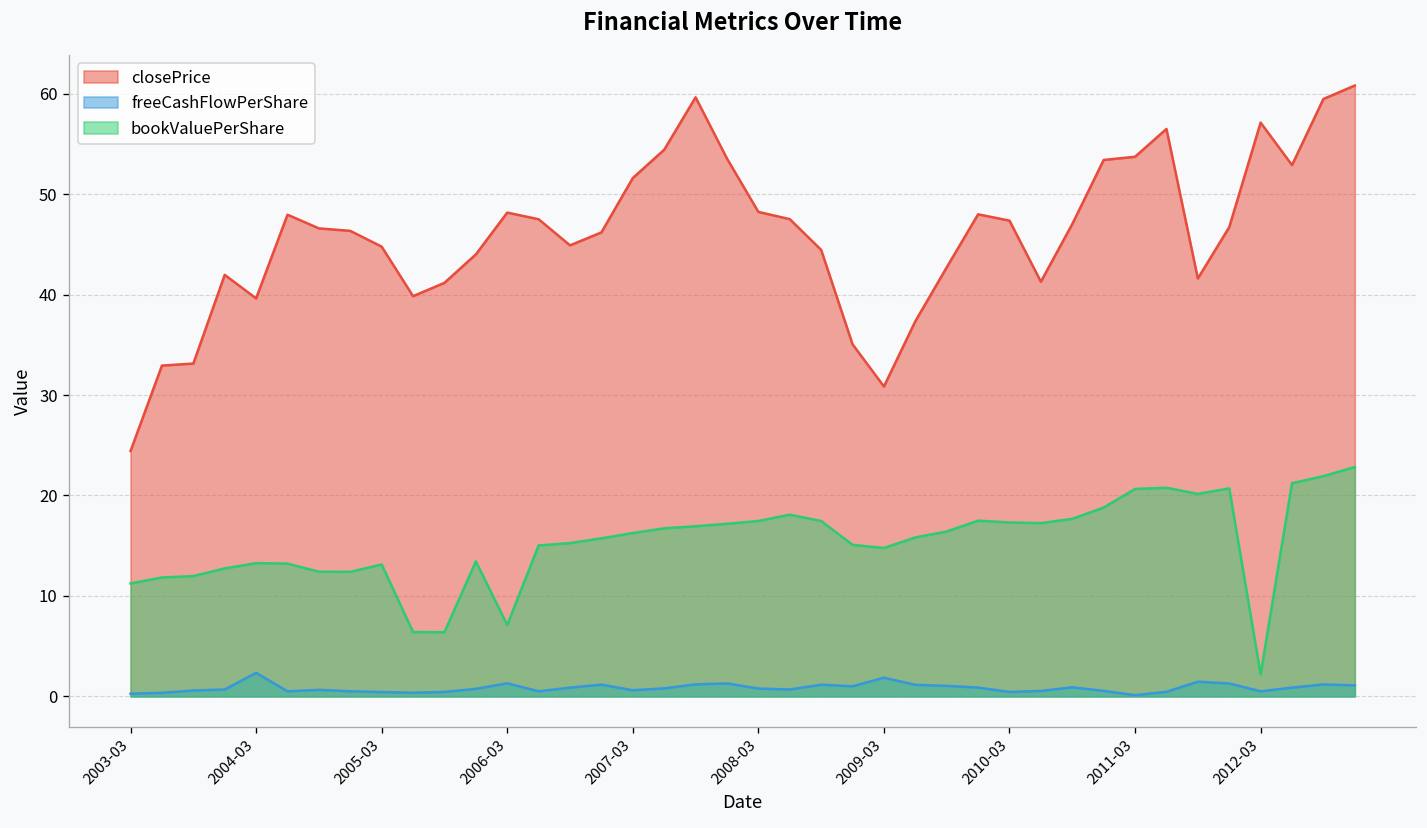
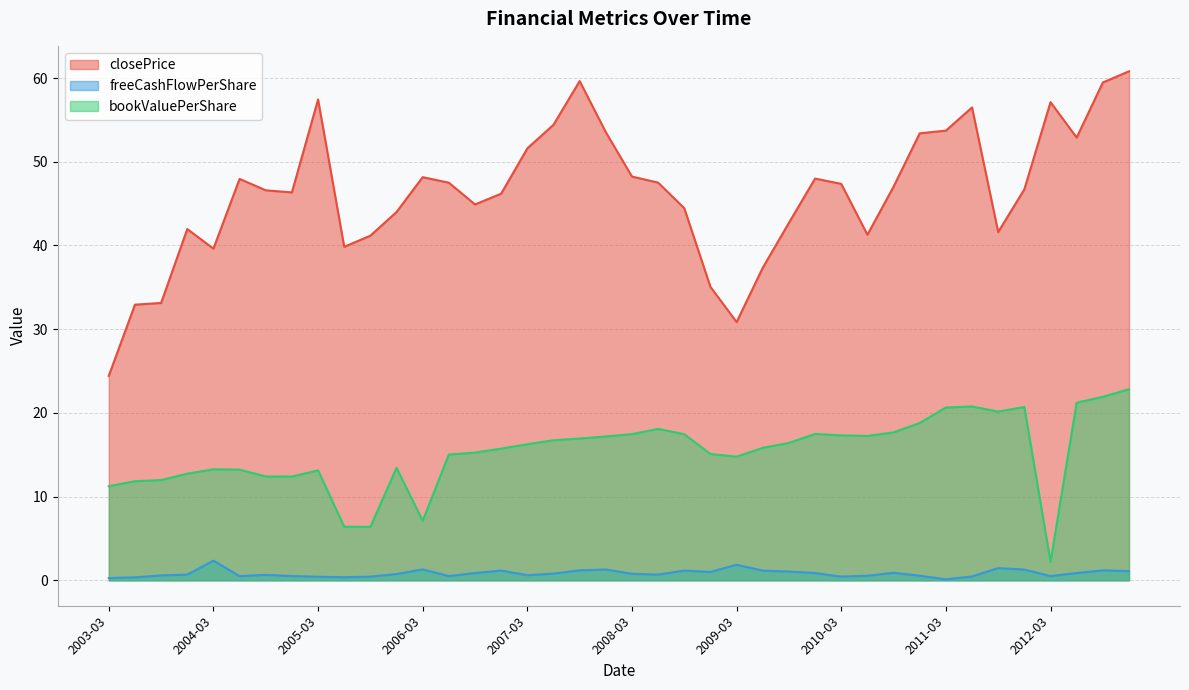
closePrice, 2005-03: 45 -> 57
